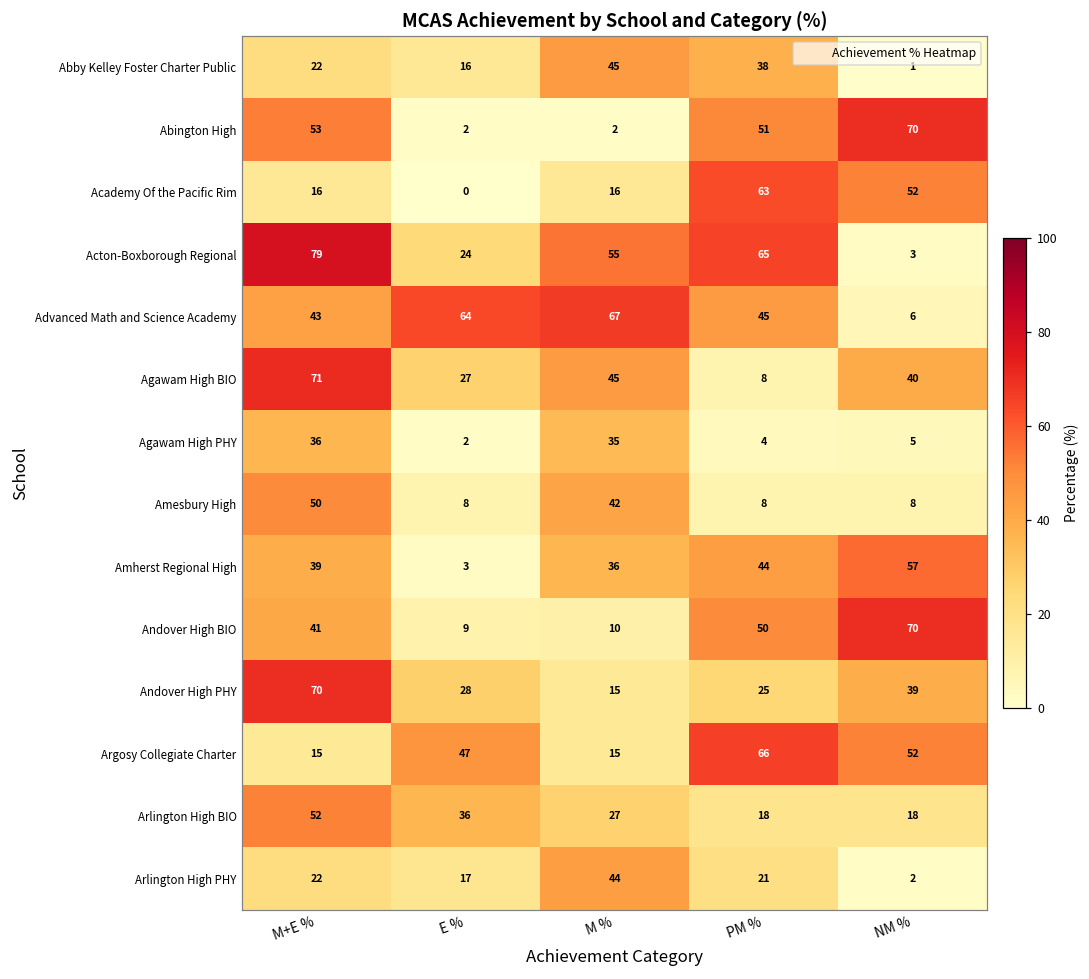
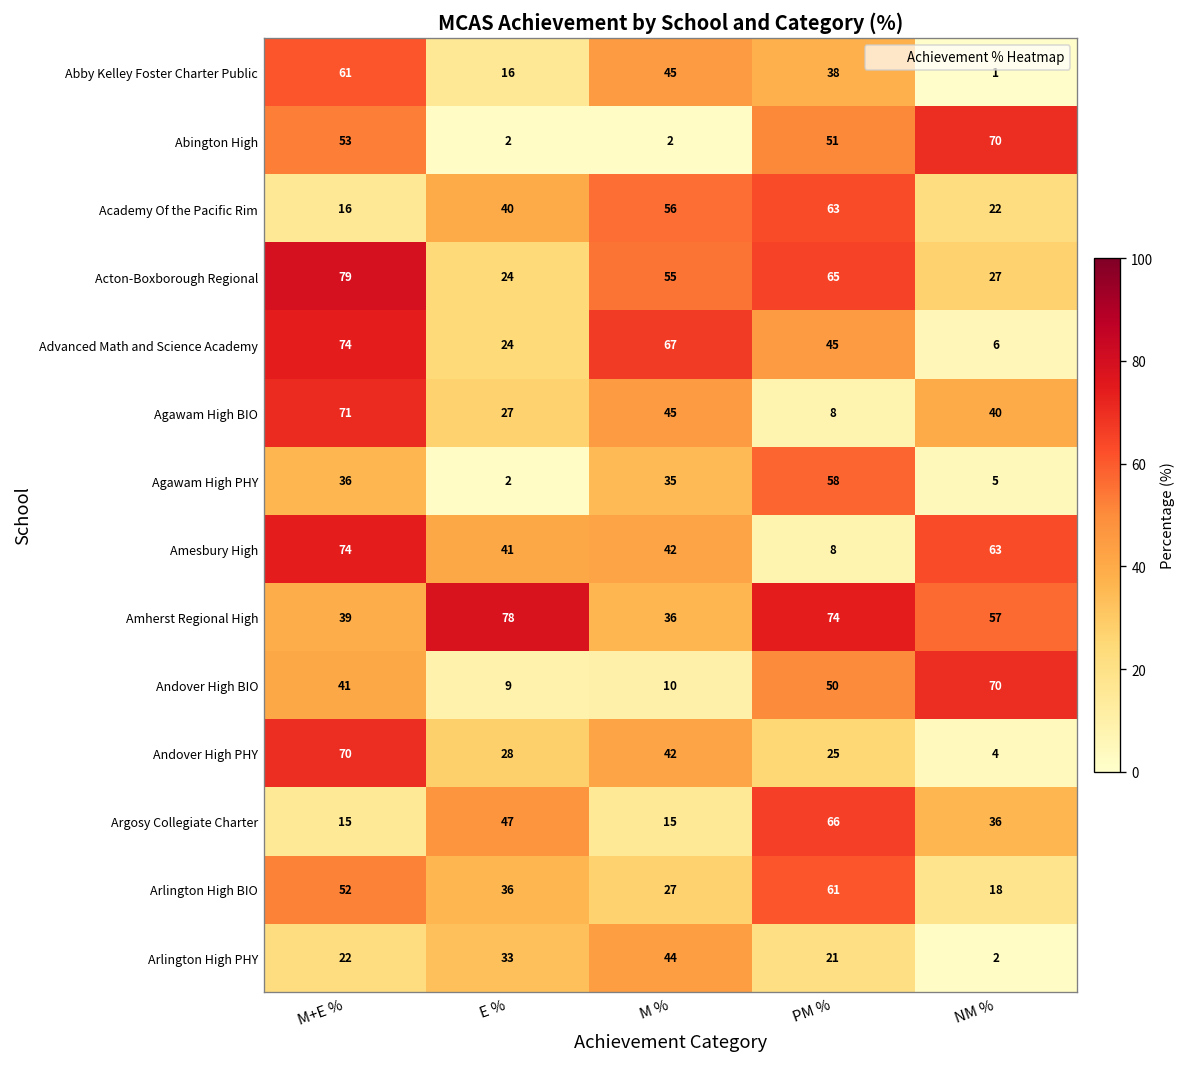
Abby Kelley Foster Charter Public, M+E %: 22 -> 61
Academy Of the Pacific Rim, E %: 0 -> 40
Academy Of the Pacific Rim, M %: 16 -> 56
Academy Of the Pacific Rim, NM %: 52 -> 22
Acton-Boxborough Regional, NM %: 3 -> 27
Advanced Math and Science Academy, M+E %: 43 -> 74
Advanced Math and Science Academy, E %: 64 -> 24
Agawam High PHY, PM %: 4 -> 58
Amesbury High, M+E %: 50 -> 74
Amesbury High, E %: 8 -> 41
Amesbury High, NM %: 8 -> 63
Amherst Regional High, E %: 3 -> 78
Amherst Regional High, PM %: 44 -> 74
Andover High PHY, M %: 15 -> 42
Andover High PHY, NM %: 39 -> 4
Argosy Collegiate Charter, NM %: 52 -> 36
Arlington High BIO, PM %: 18 -> 61
Arlington High PHY, E %: 17 -> 33
